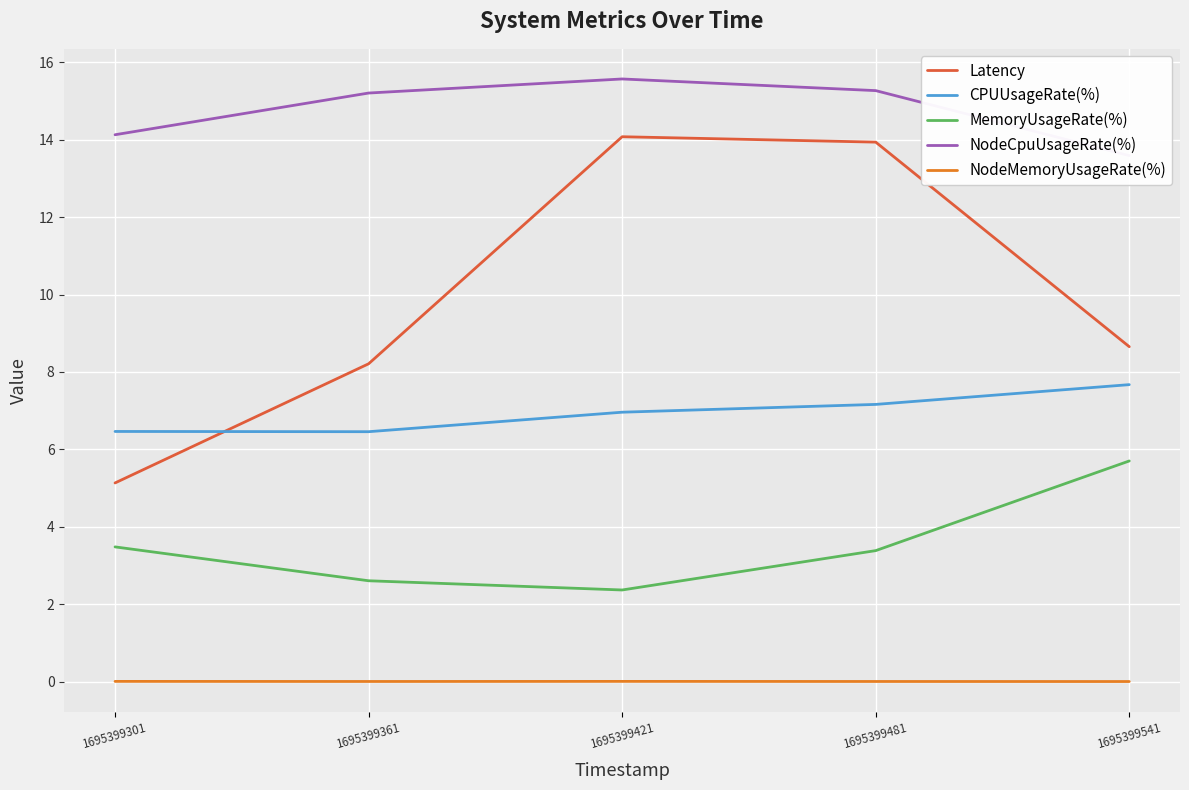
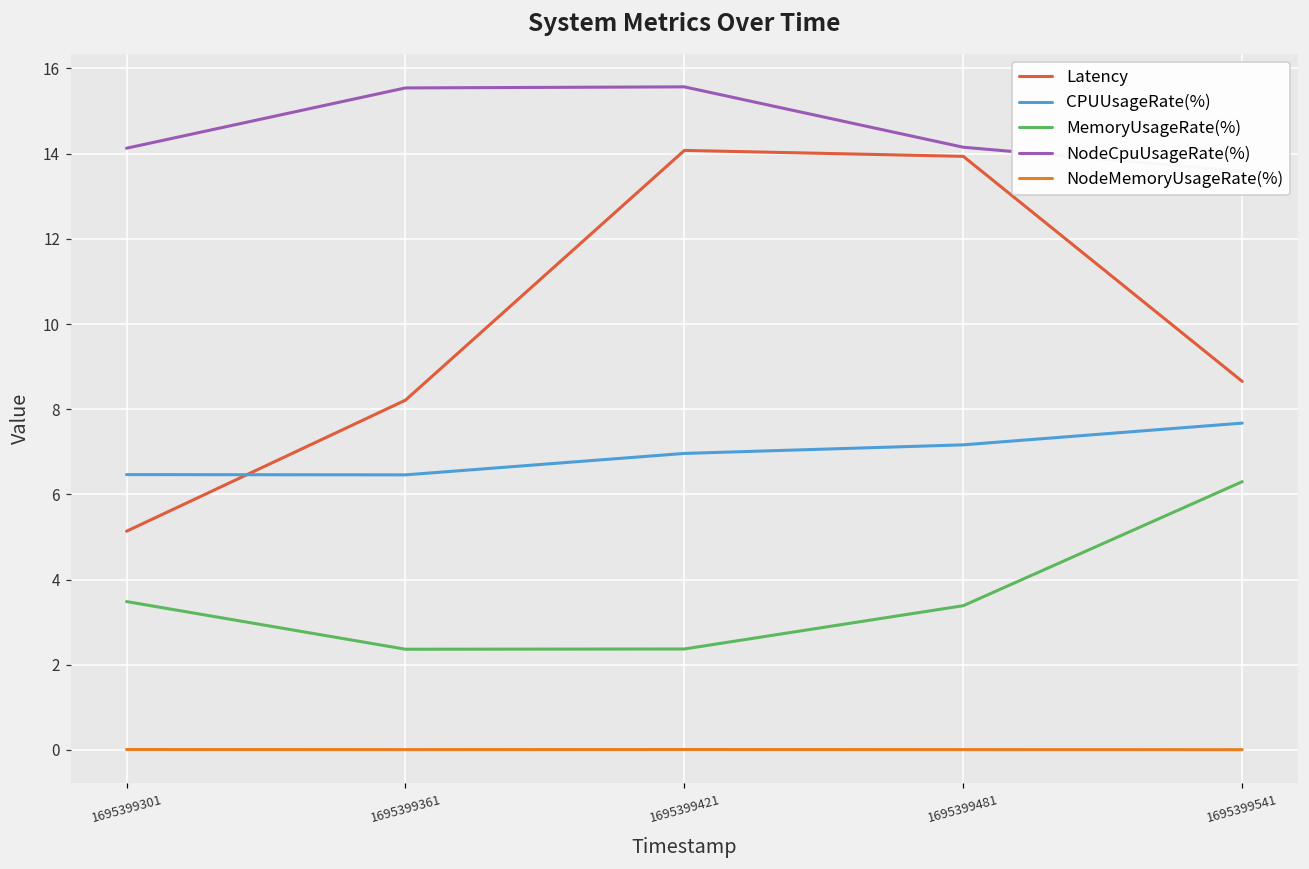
MemoryUsageRate(%), 1695399361: 2.6 -> 2.4
NodeCpuUsageRate(%), 1695399361: 15.2 -> 15.5
NodeCpuUsageRate(%), 1695399481: 15.3 -> 14.2
MemoryUsageRate(%), 1695399541: 5.7 -> 6.3
